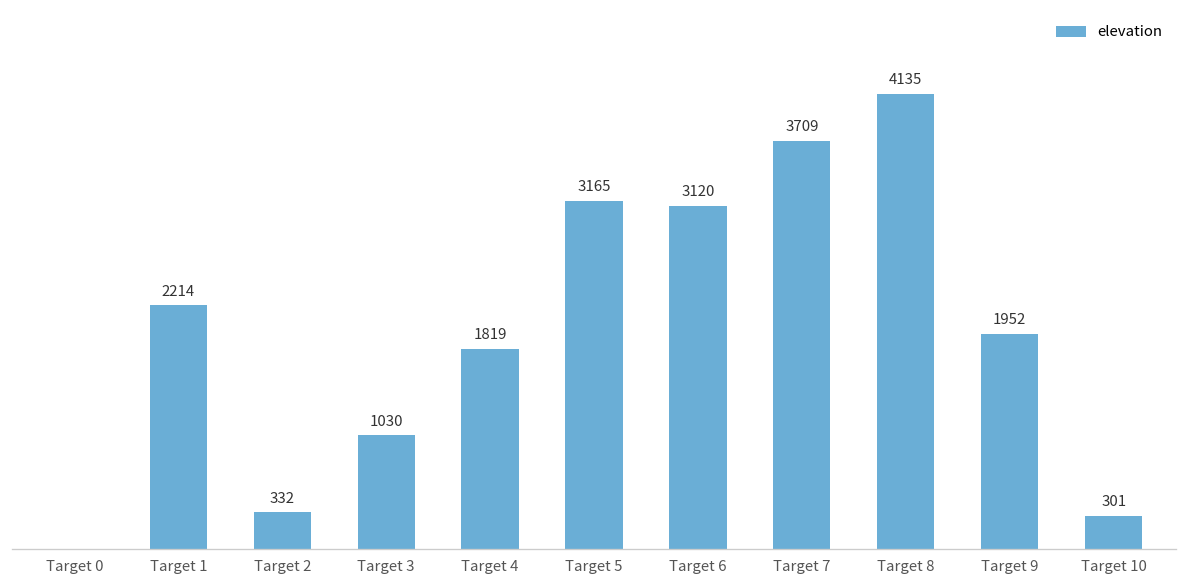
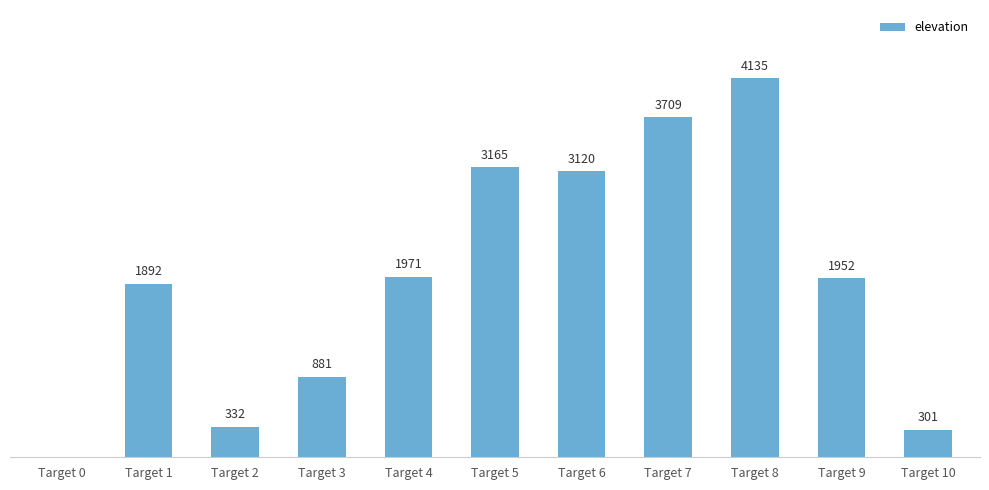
Target 1: 2214 -> 1892
Target 3: 1030 -> 881
Target 4: 1819 -> 1971
